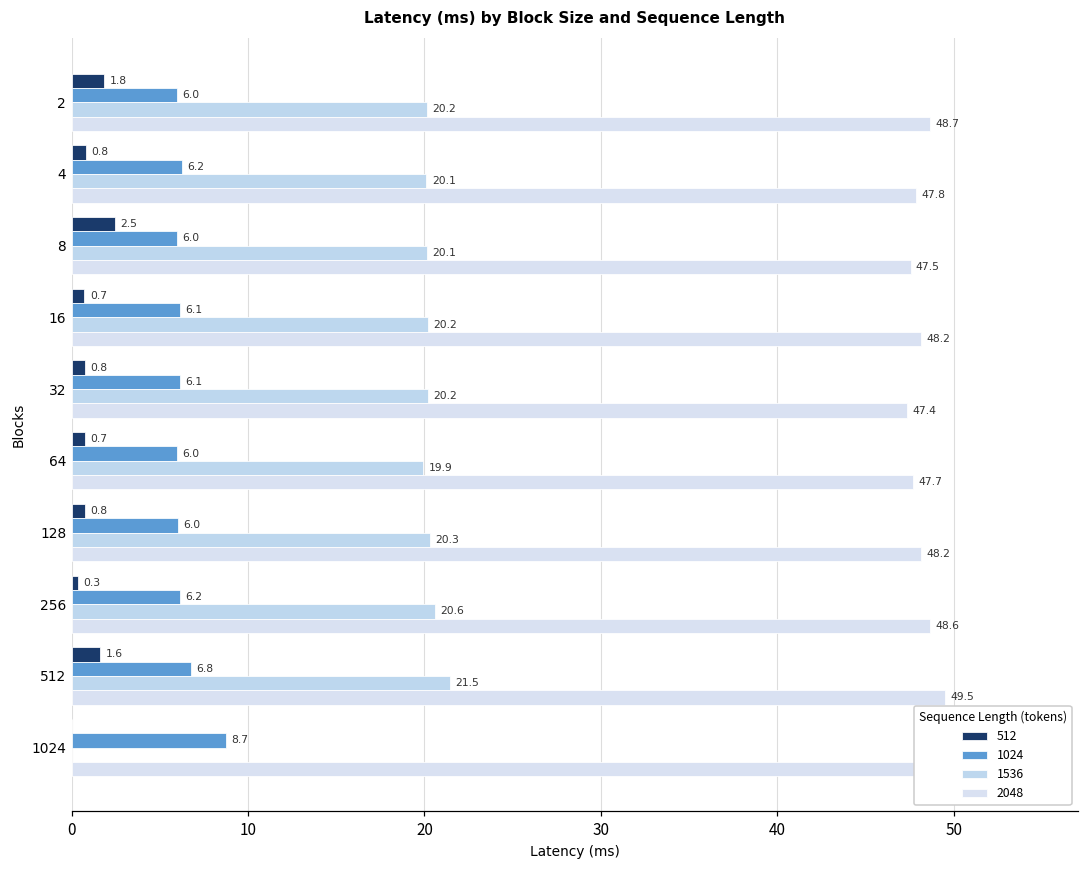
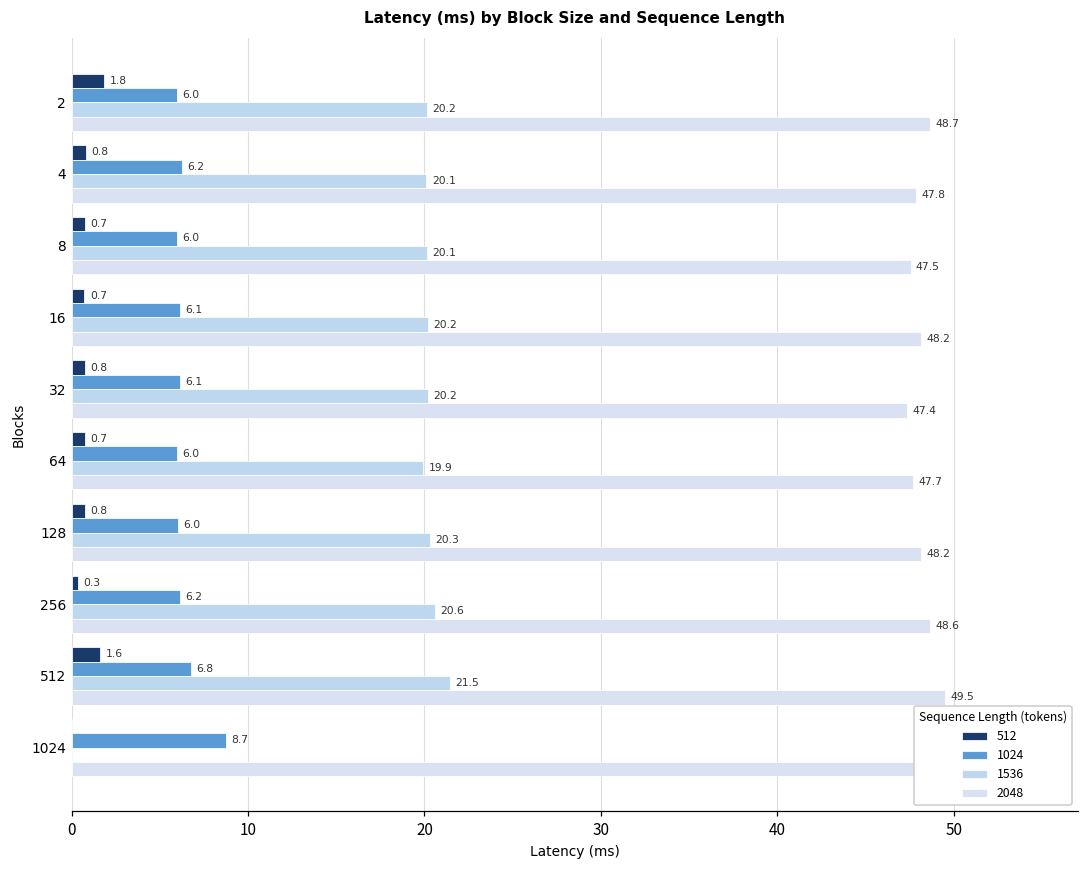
512, 8: 2.5 -> 0.7
